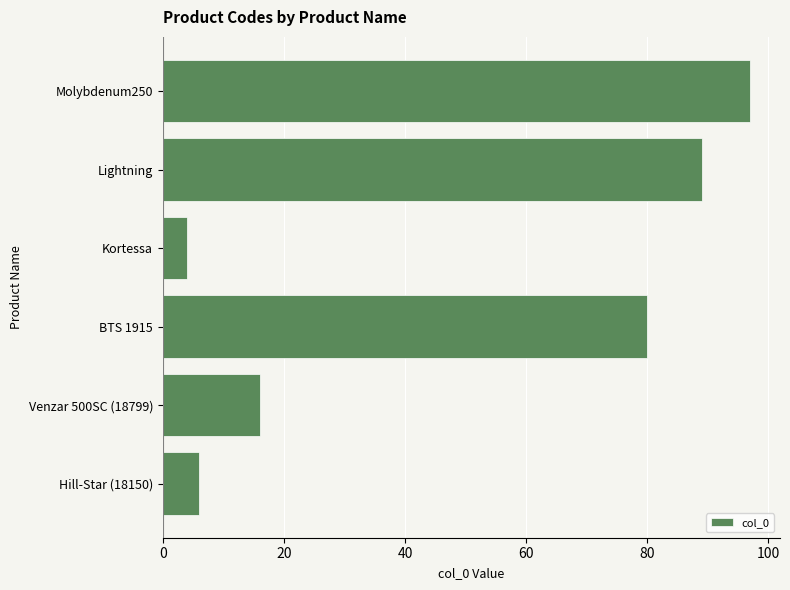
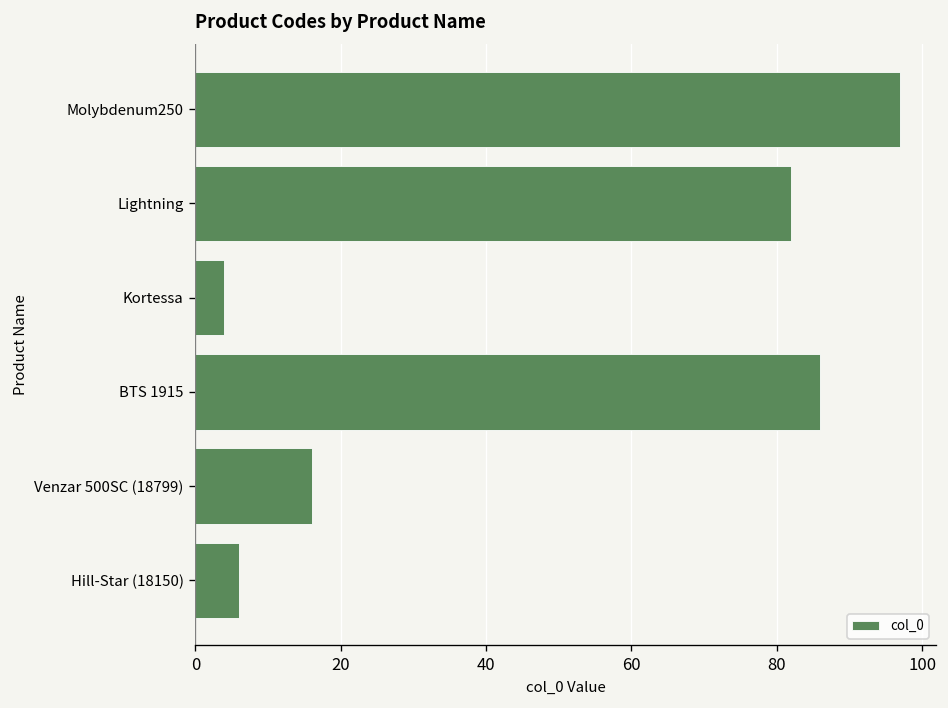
Lightning: 89 -> 82
BTS 1915: 80 -> 86
